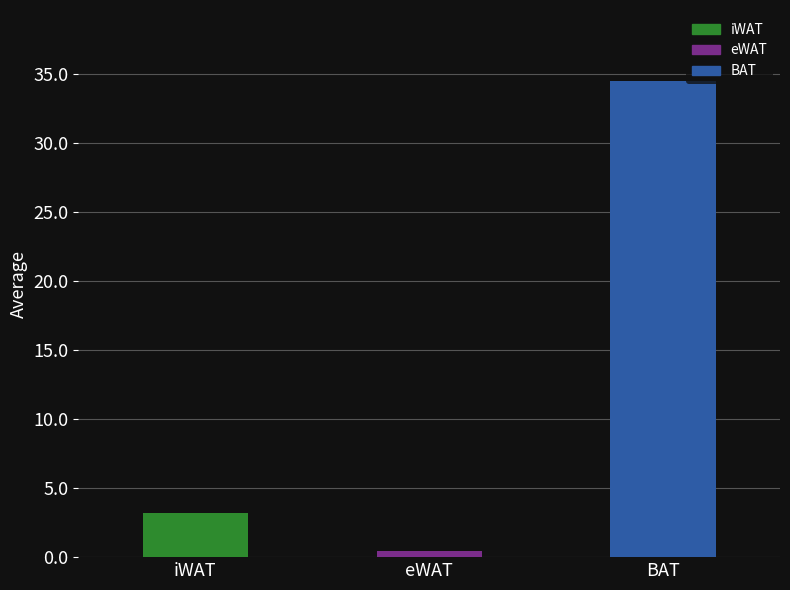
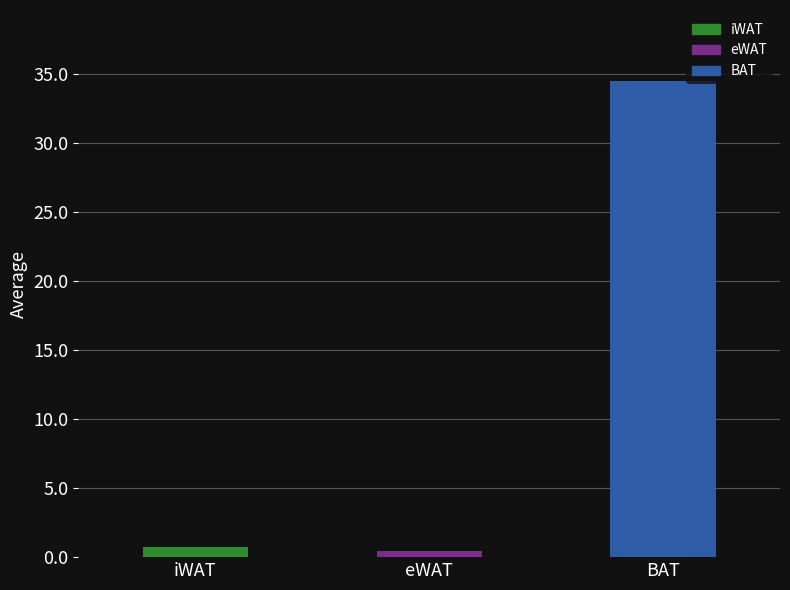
iWAT: 3.2 -> 0.7
